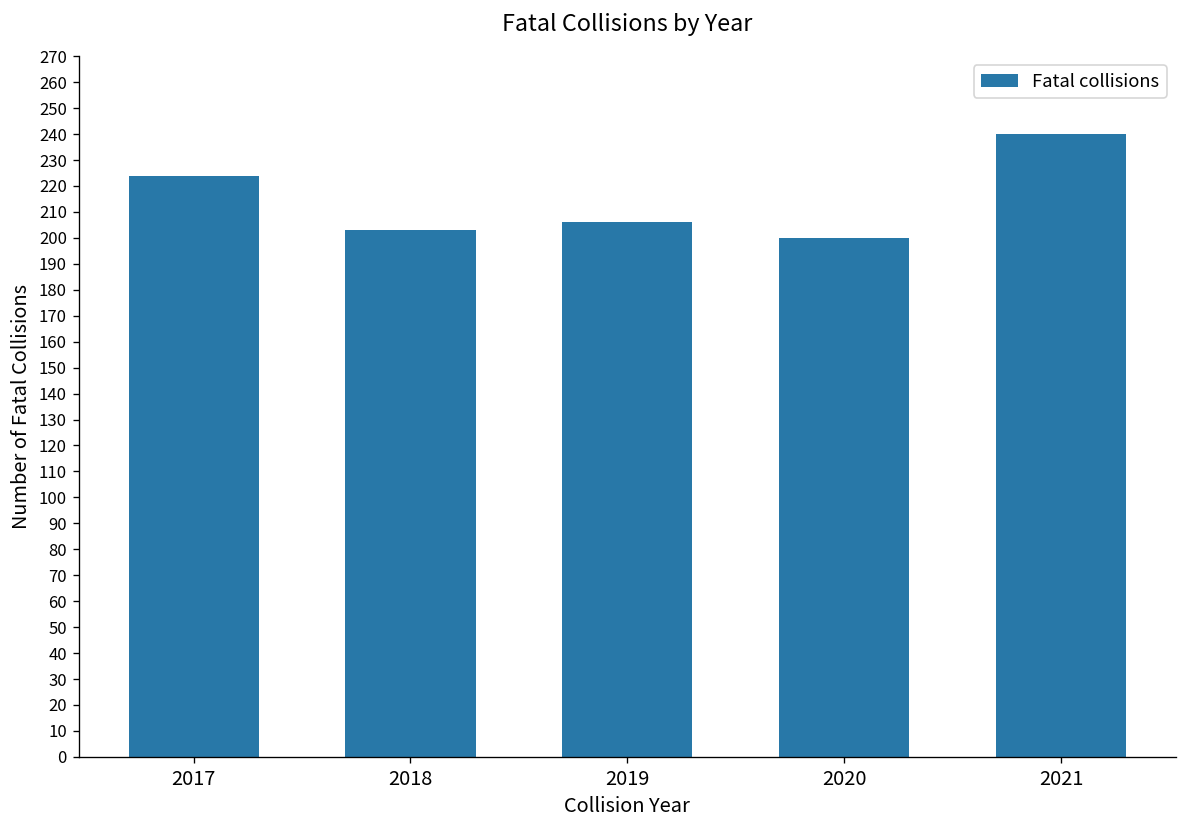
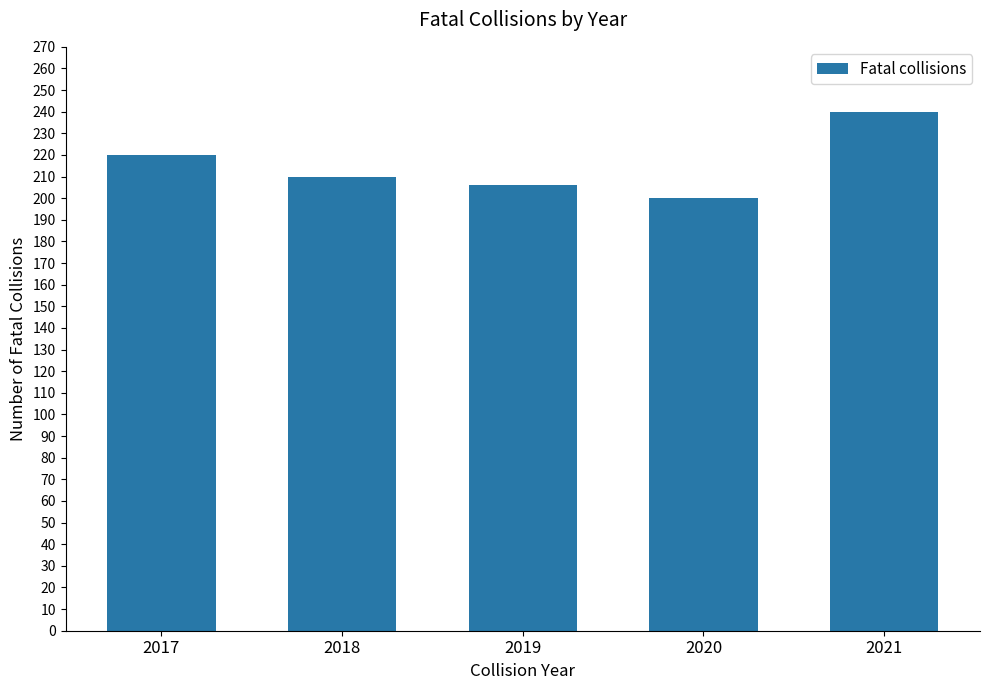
2017: 224 -> 220
2018: 203 -> 210
